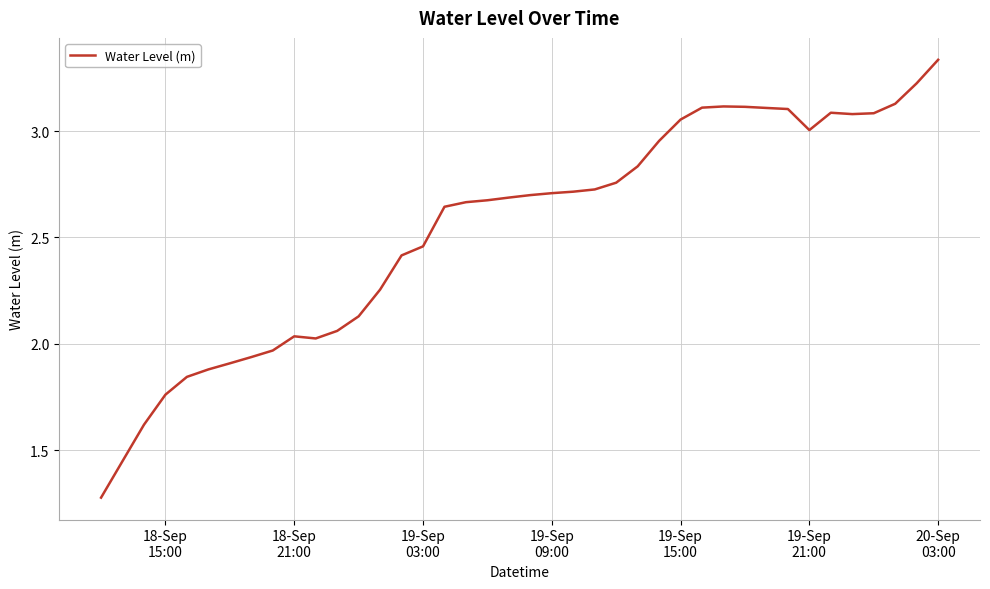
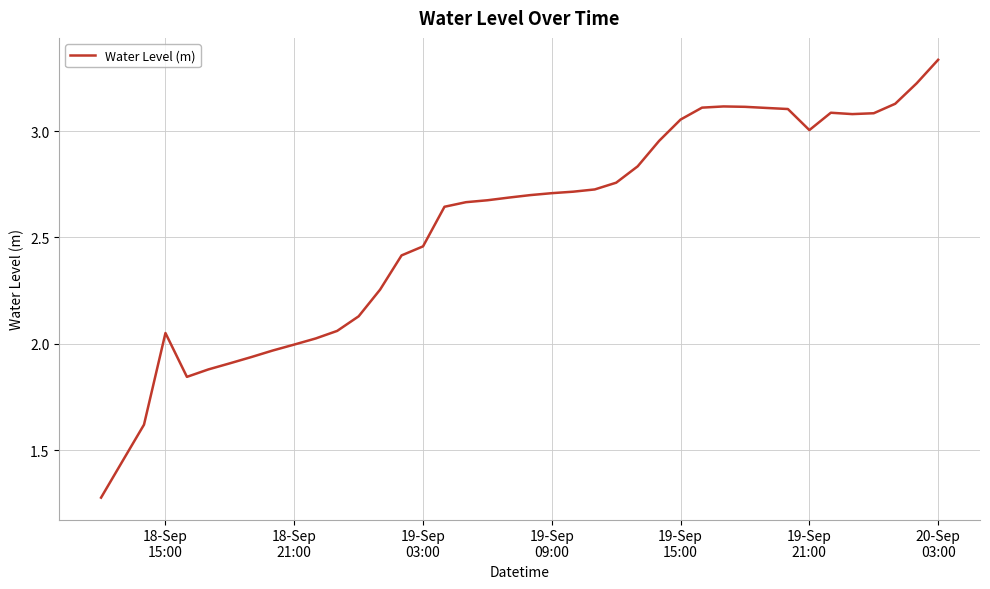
18-Sep 15:00: 1.76 -> 2.05
18-Sep 21:00: 2.04 -> 2.00
